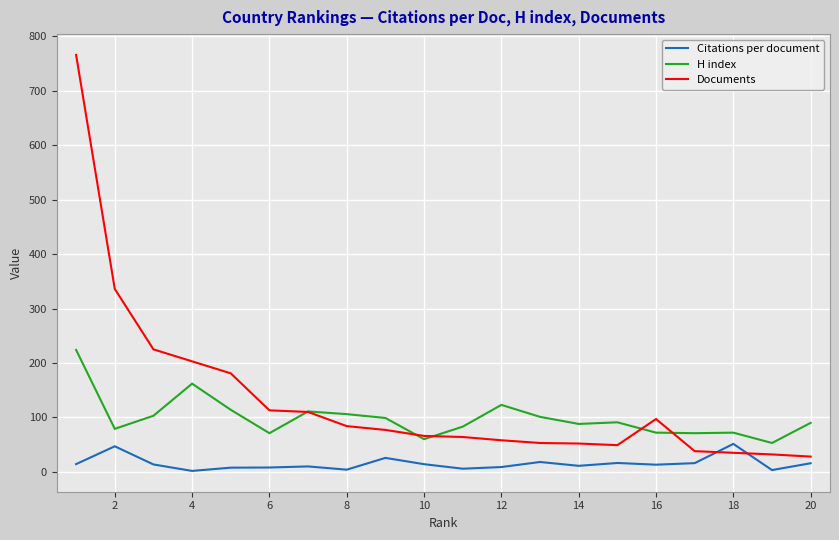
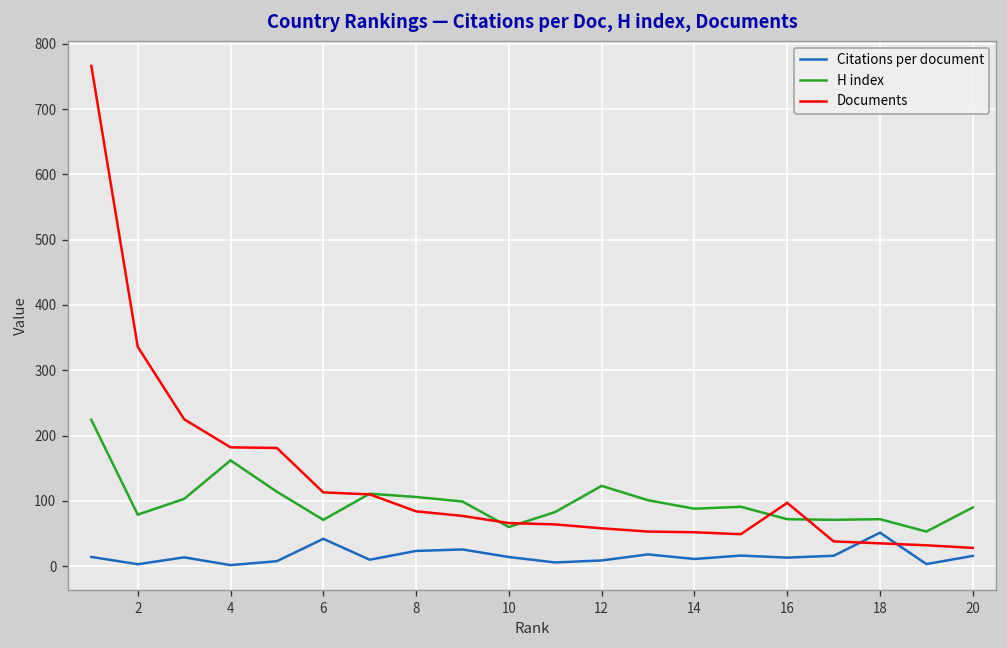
Citations per document, 2: 50 -> 0
Documents, 4: 200 -> 180
Citations per document, 6: 10 -> 40
Citations per document, 8: 0 -> 20
